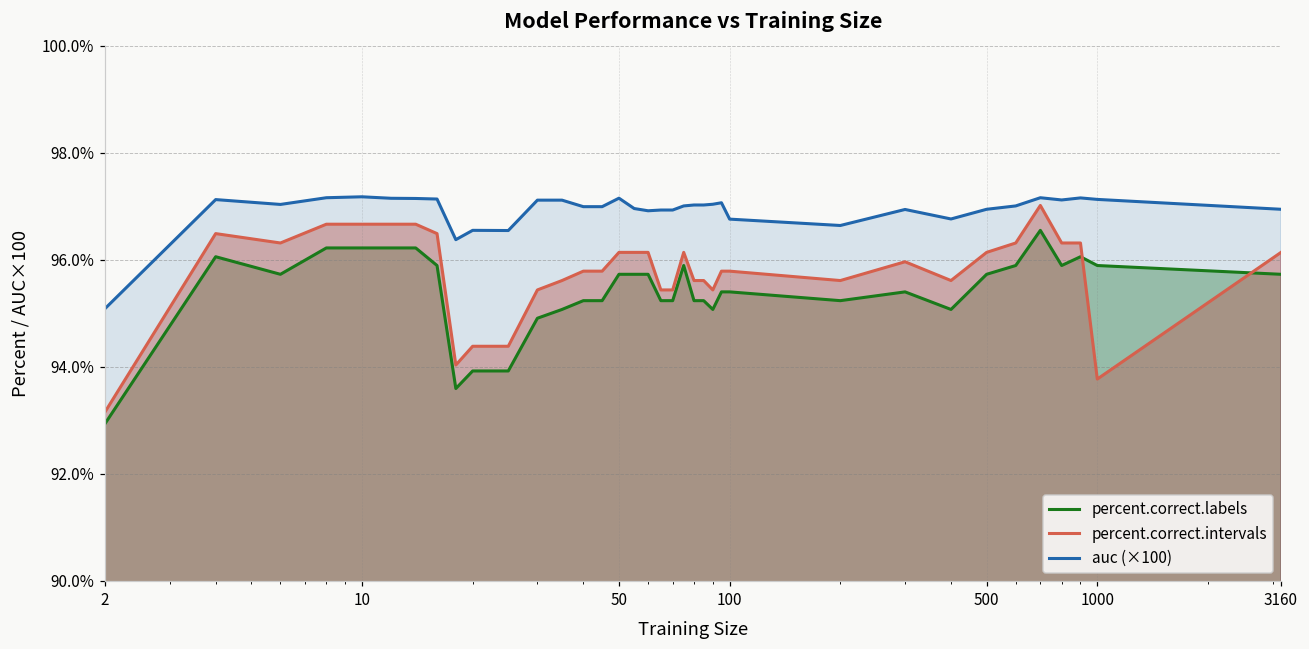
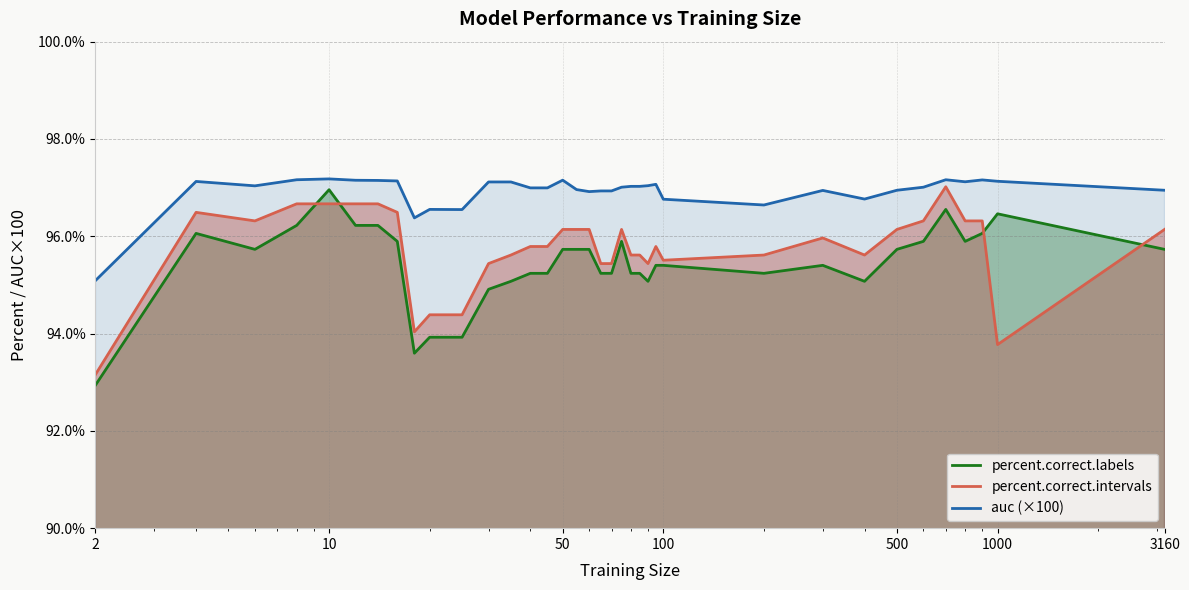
percent.correct.labels, 10: 96.2% -> 97.0%
percent.correct.intervals, 100: 95.8% -> 95.5%
percent.correct.labels, 1000: 95.9% -> 96.5%
